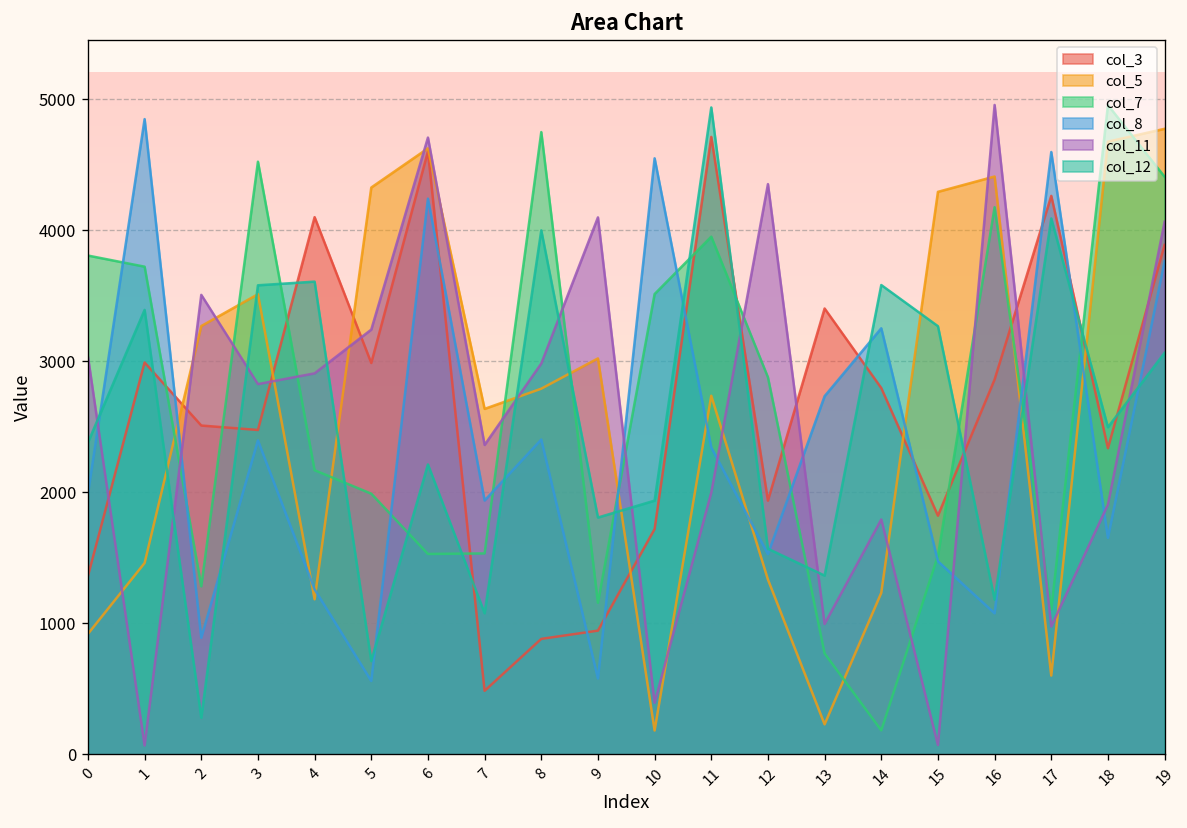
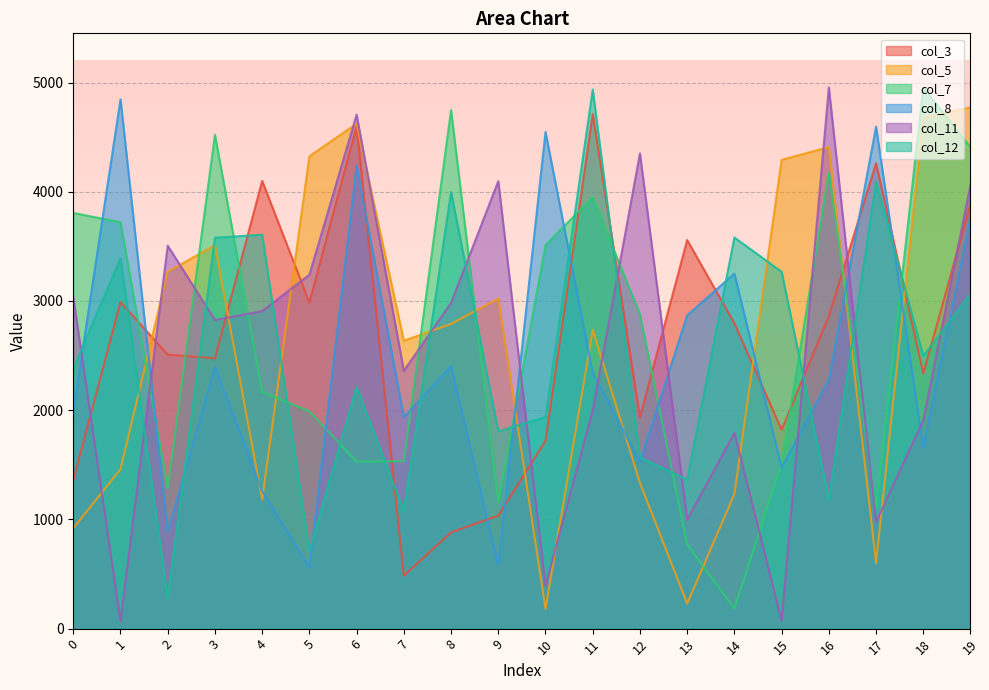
col_3, 9: 940 -> 1040
col_3, 13: 3400 -> 3560
col_8, 13: 2730 -> 2870
col_8, 16: 1080 -> 2280
